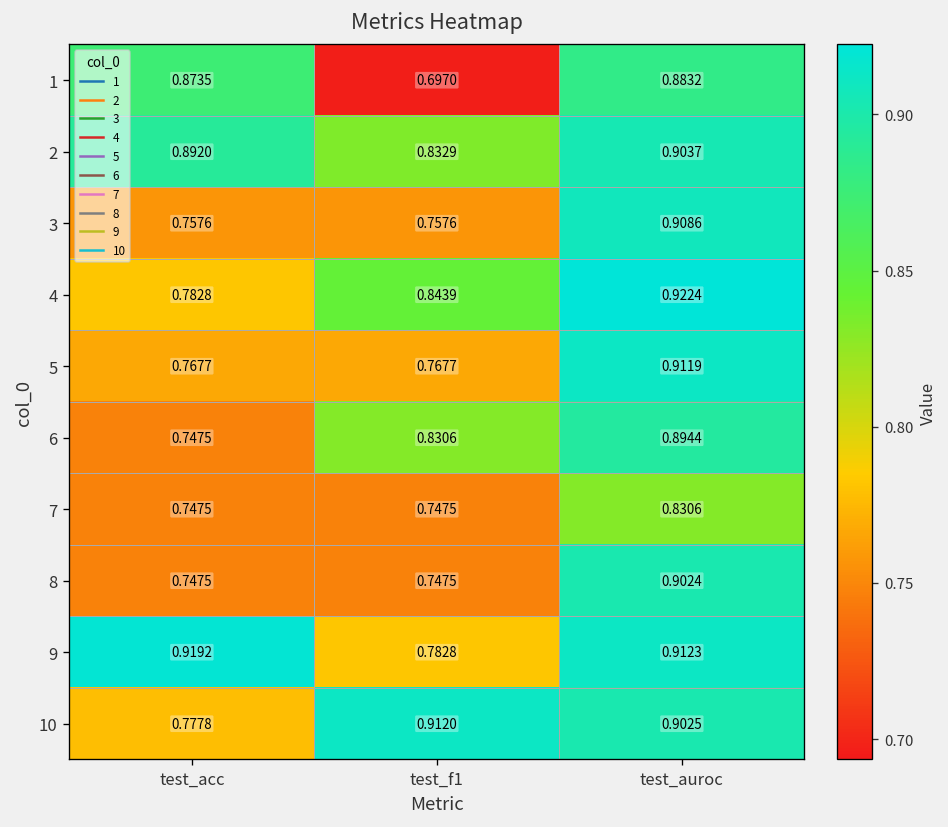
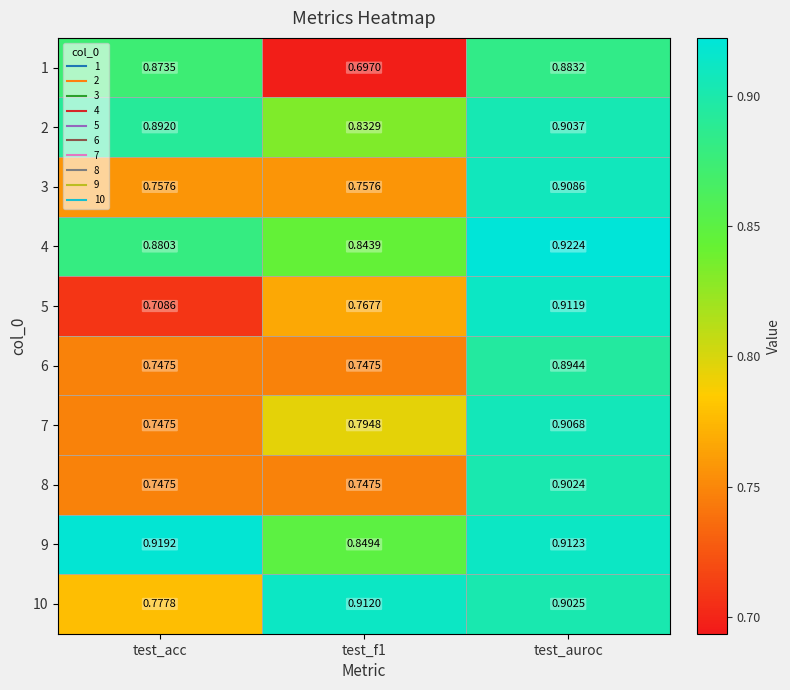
4, test_acc: 0.7828 -> 0.8803
5, test_acc: 0.7677 -> 0.7086
6, test_f1: 0.8306 -> 0.7475
7, test_f1: 0.7475 -> 0.7948
7, test_auroc: 0.8306 -> 0.9068
9, test_f1: 0.7828 -> 0.8494
